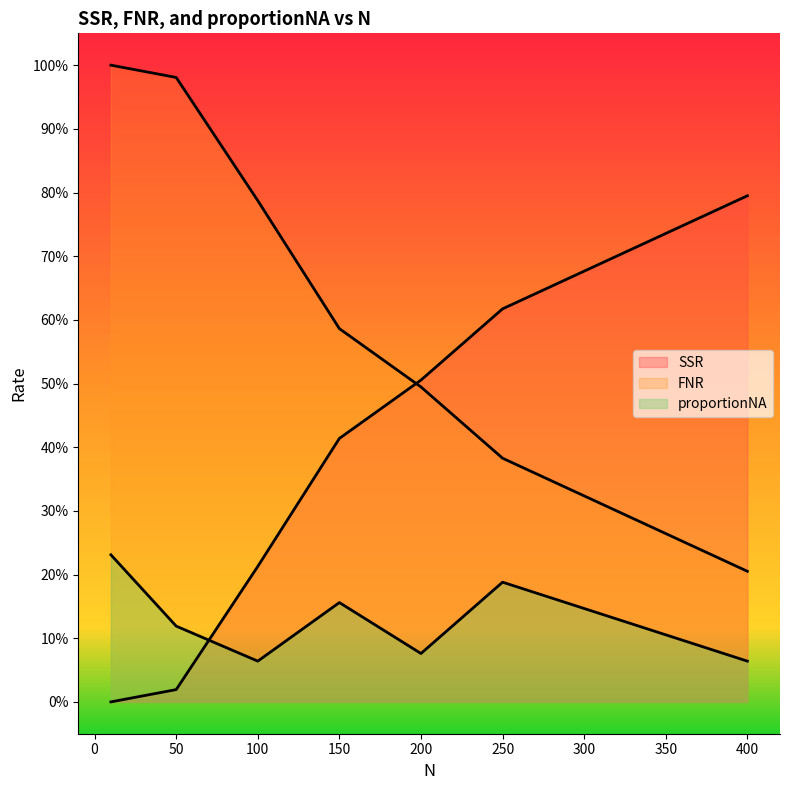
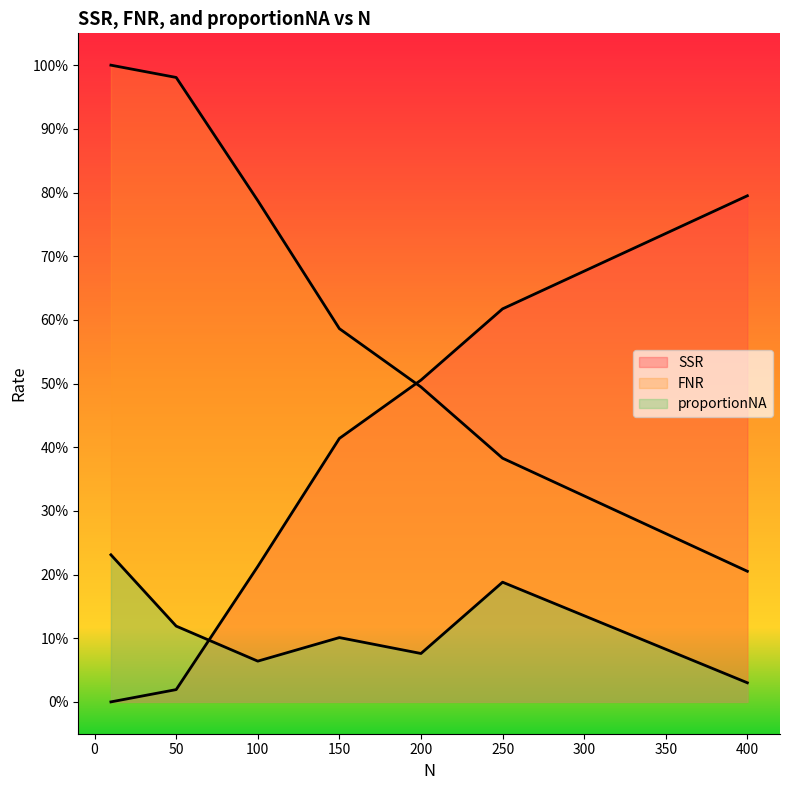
proportionNA, 150: 16% -> 10%
proportionNA, 400: 6% -> 3%
